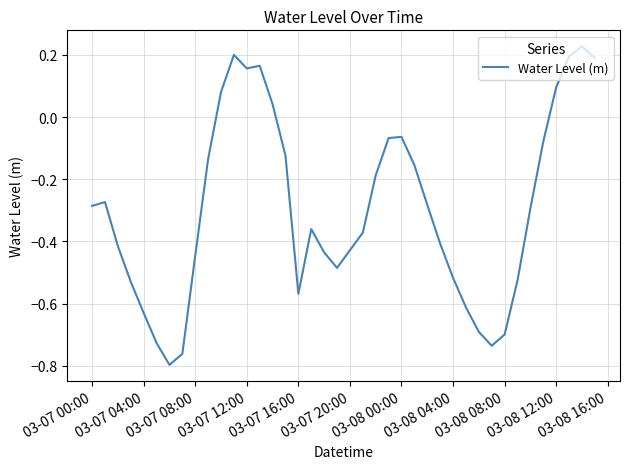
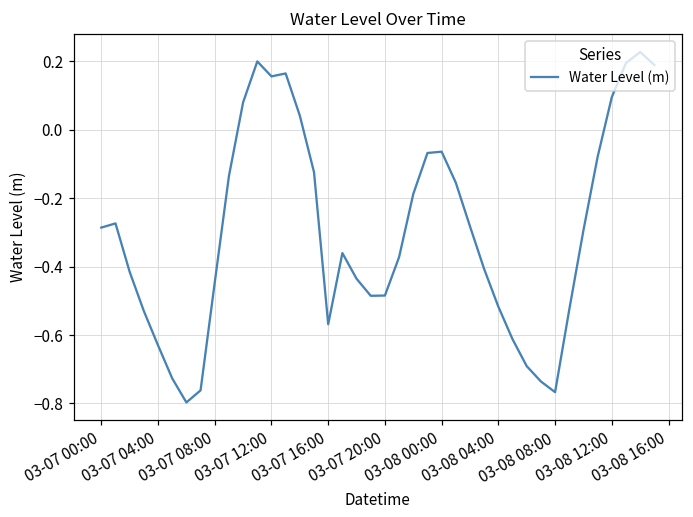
03-07 20:00: -0.43 -> -0.48
03-08 08:00: -0.70 -> -0.77
